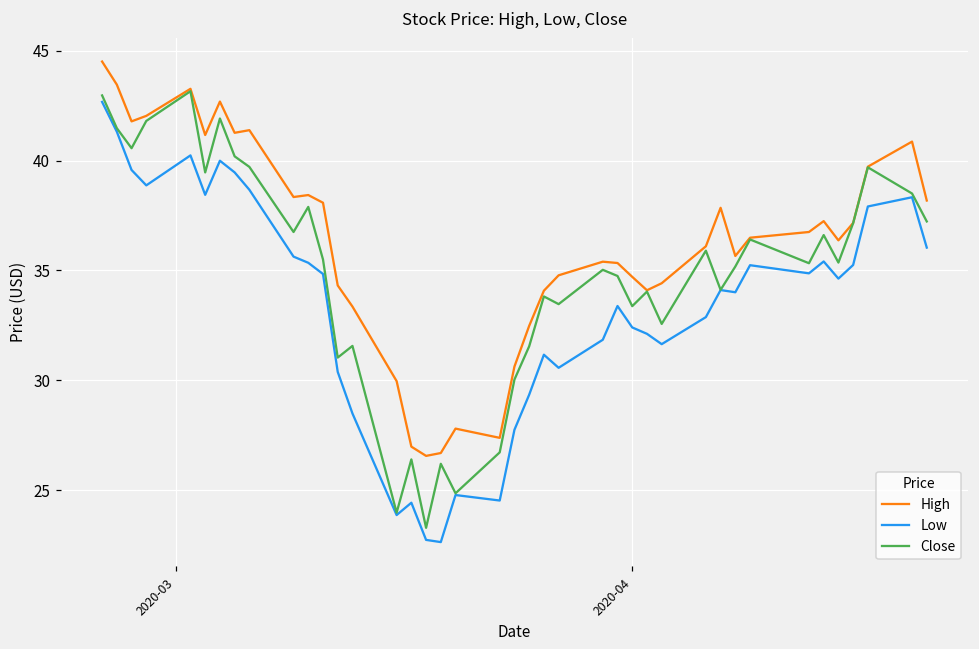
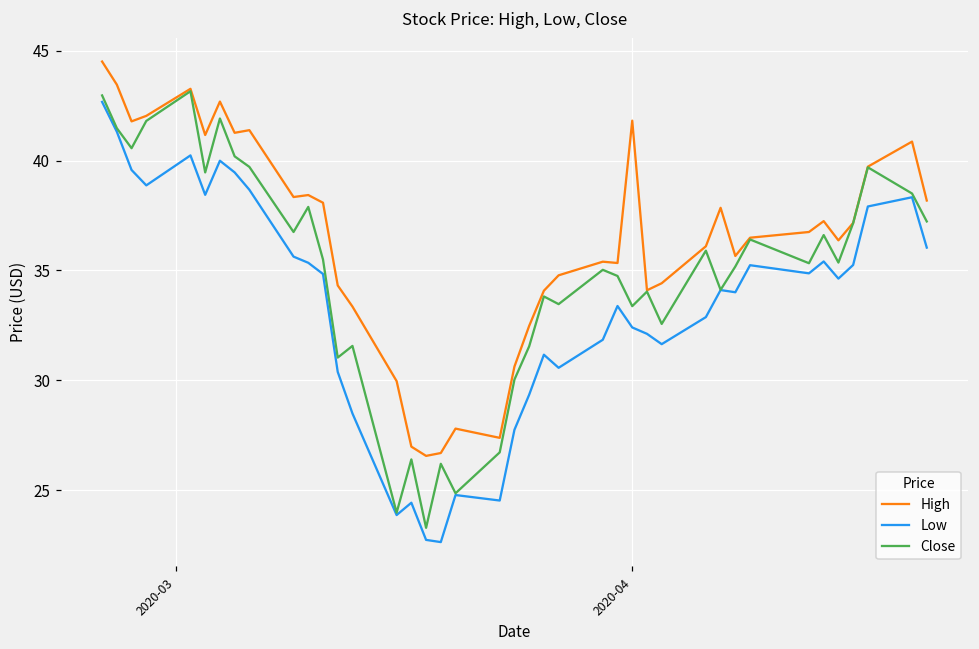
High, 2020-04: 34.7 -> 41.8
